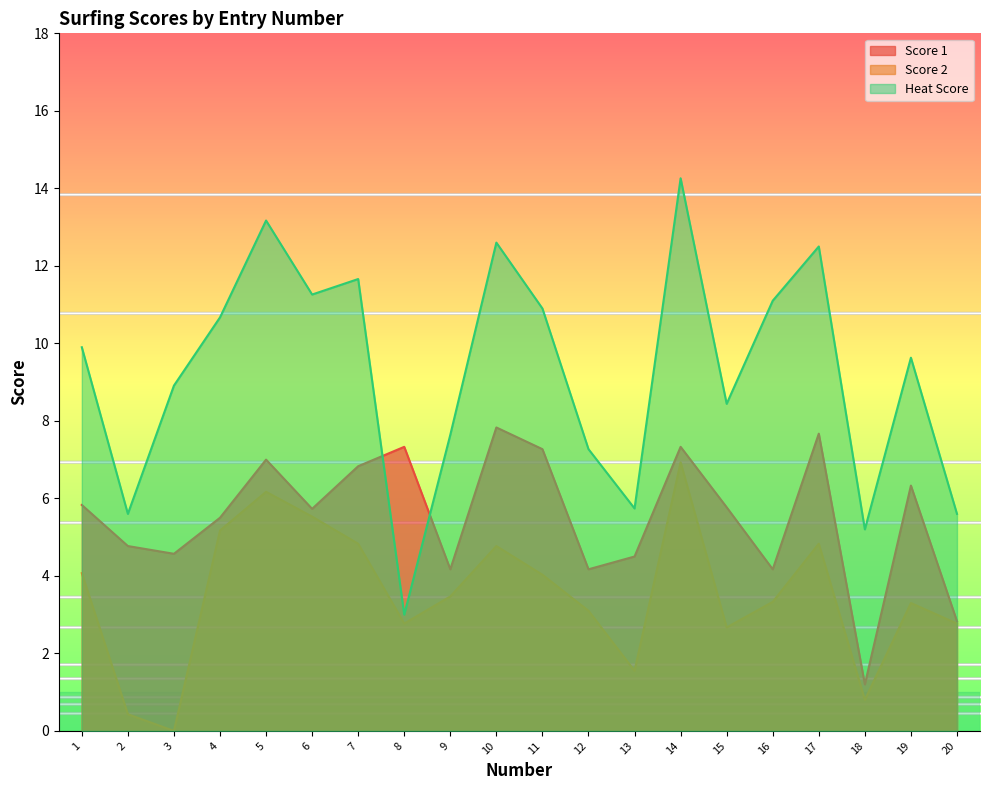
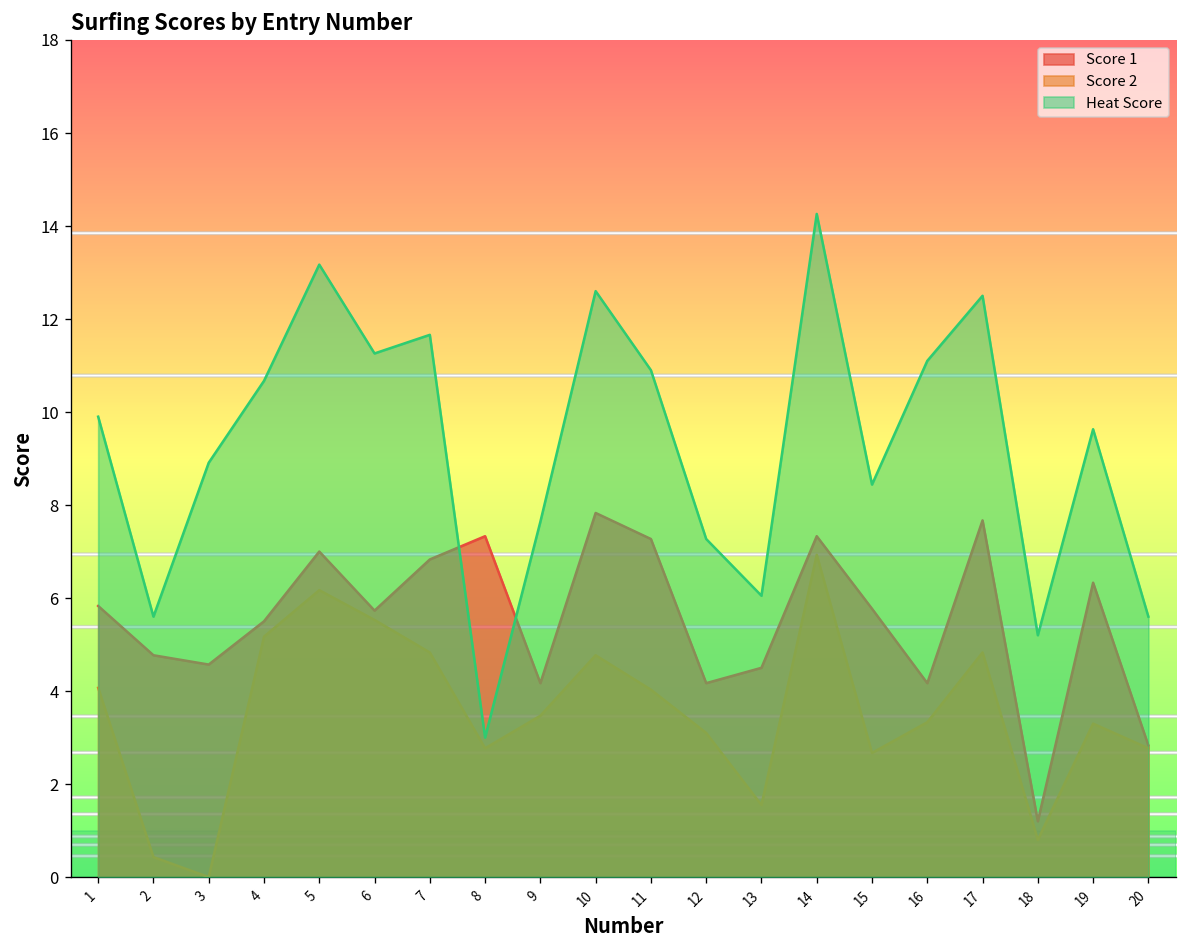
Heat Score, 13: 5.7 -> 6.1
